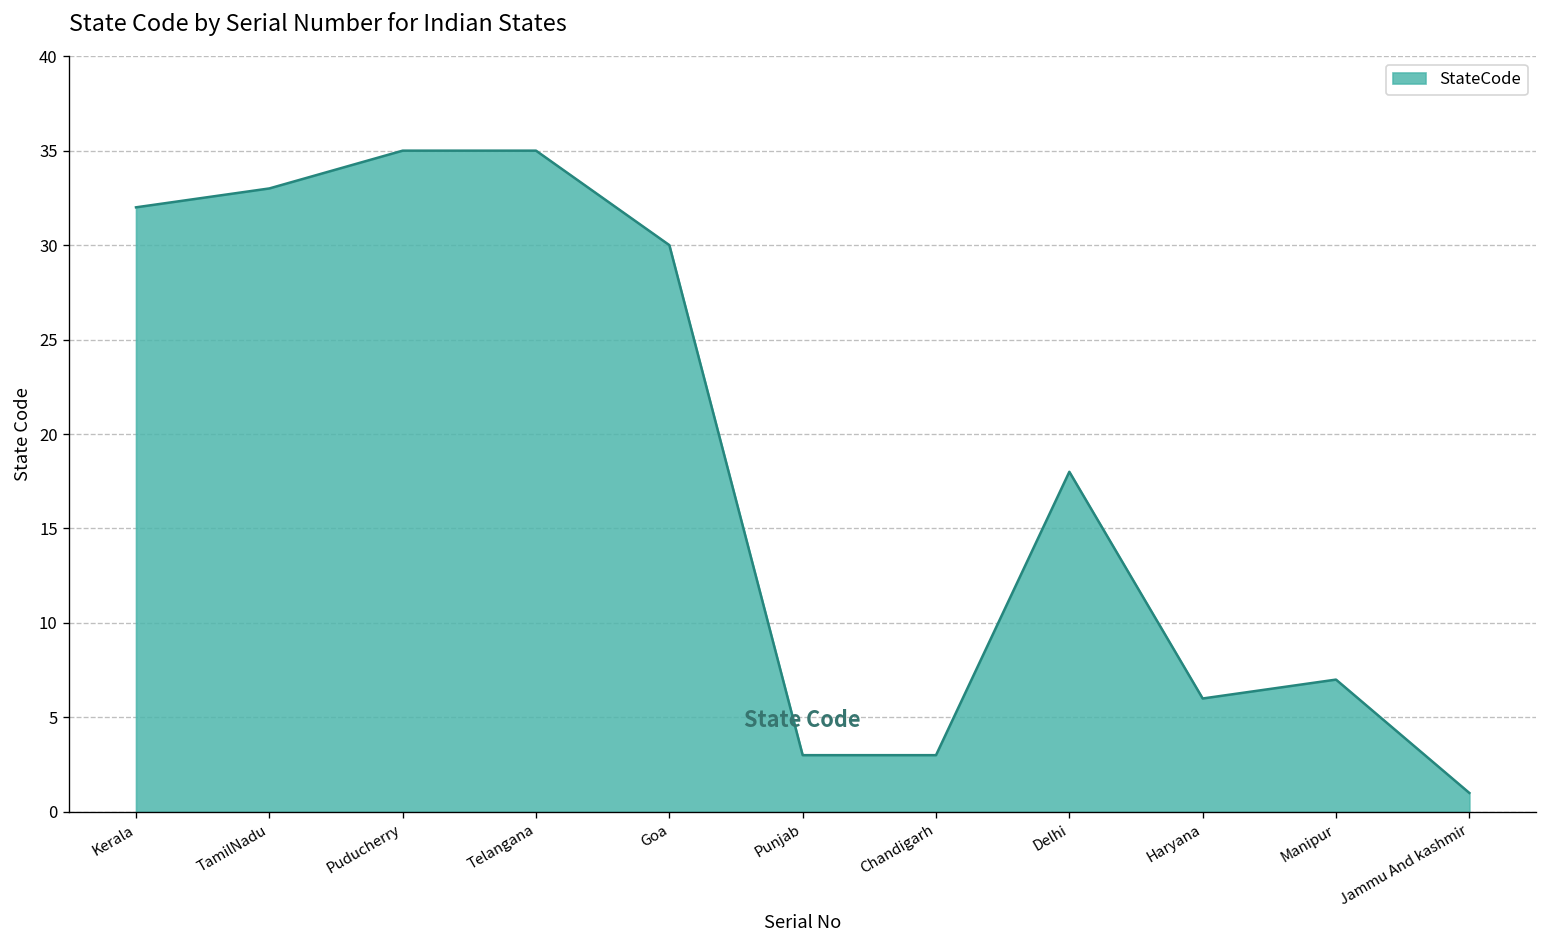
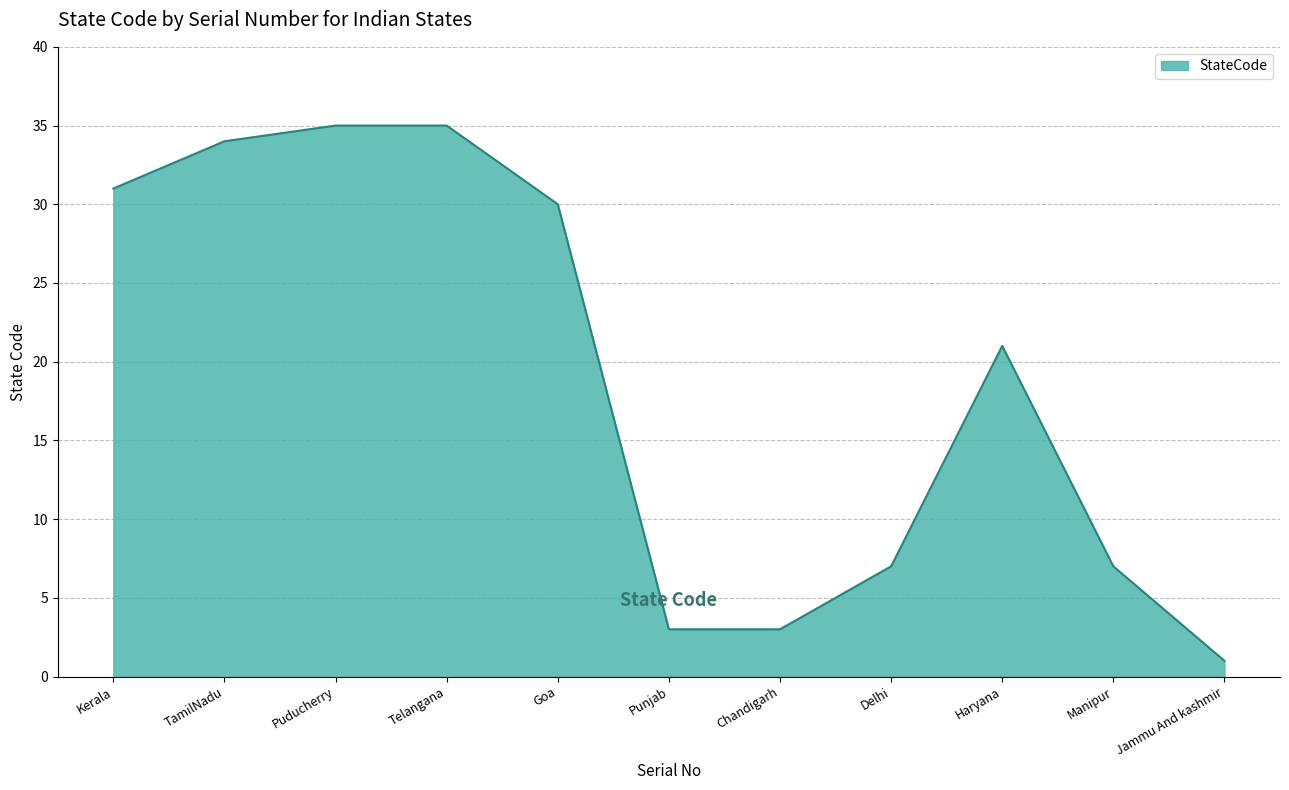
Kerala: 32 -> 31
TamilNadu: 33 -> 34
Delhi: 18 -> 7
Haryana: 6 -> 21
